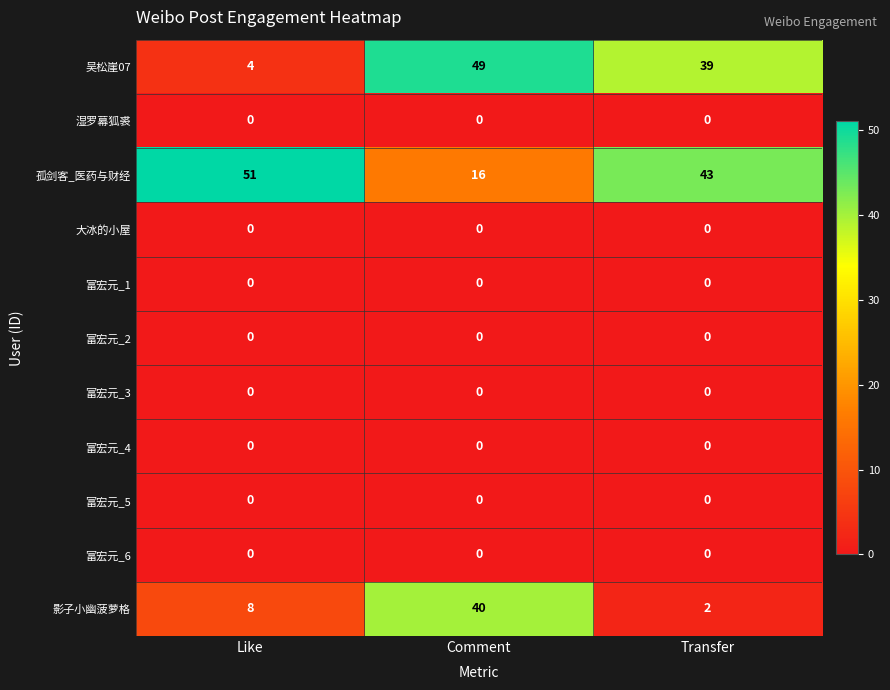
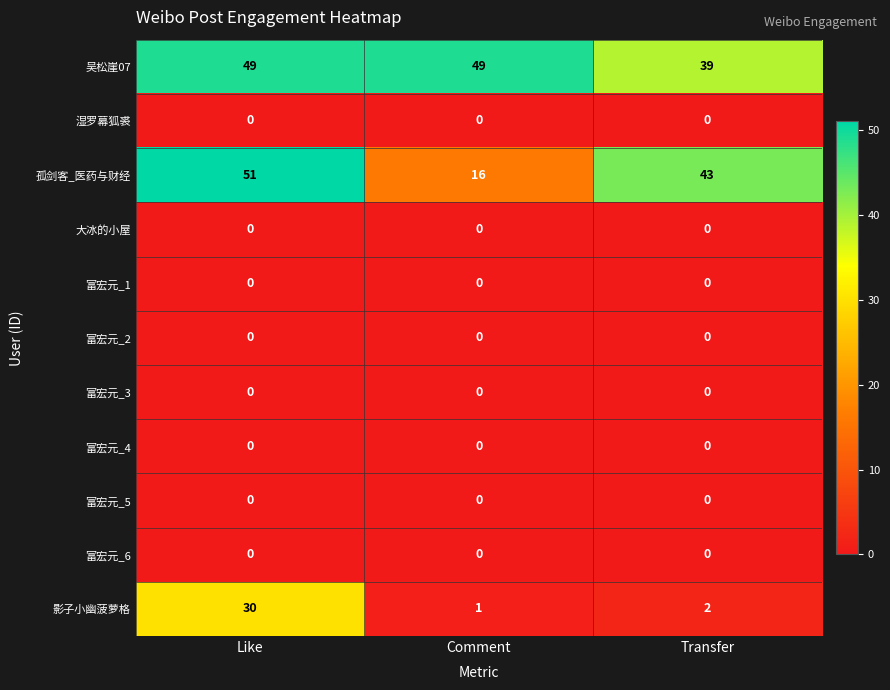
吴松崖07, Like: 4 -> 49
影子小幽菠萝格, Like: 8 -> 30
影子小幽菠萝格, Comment: 40 -> 1
